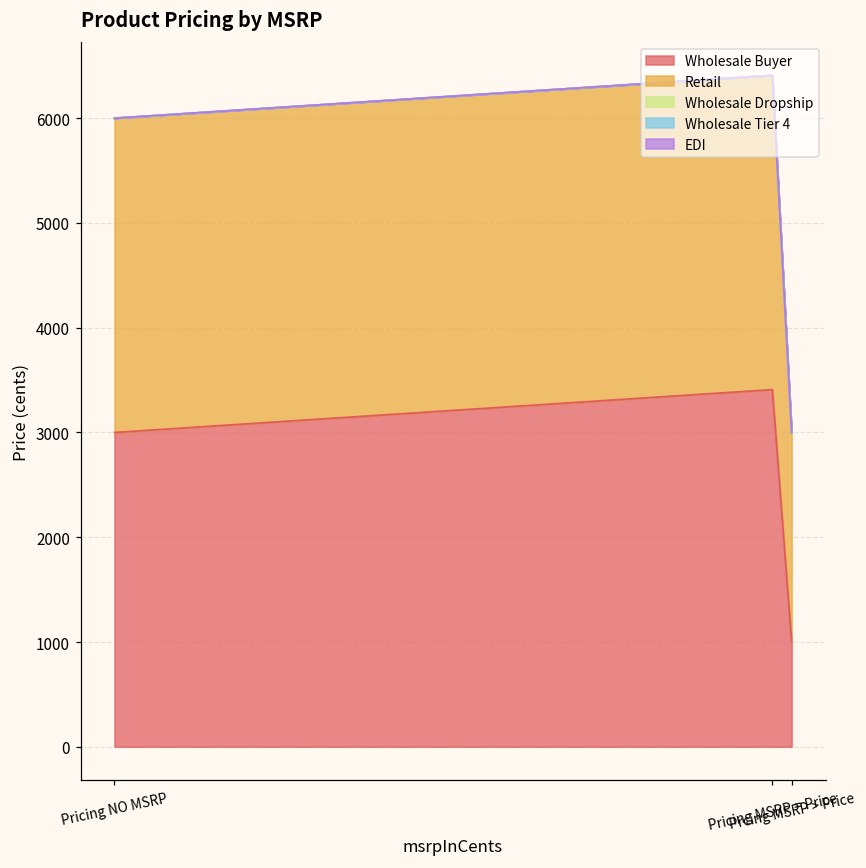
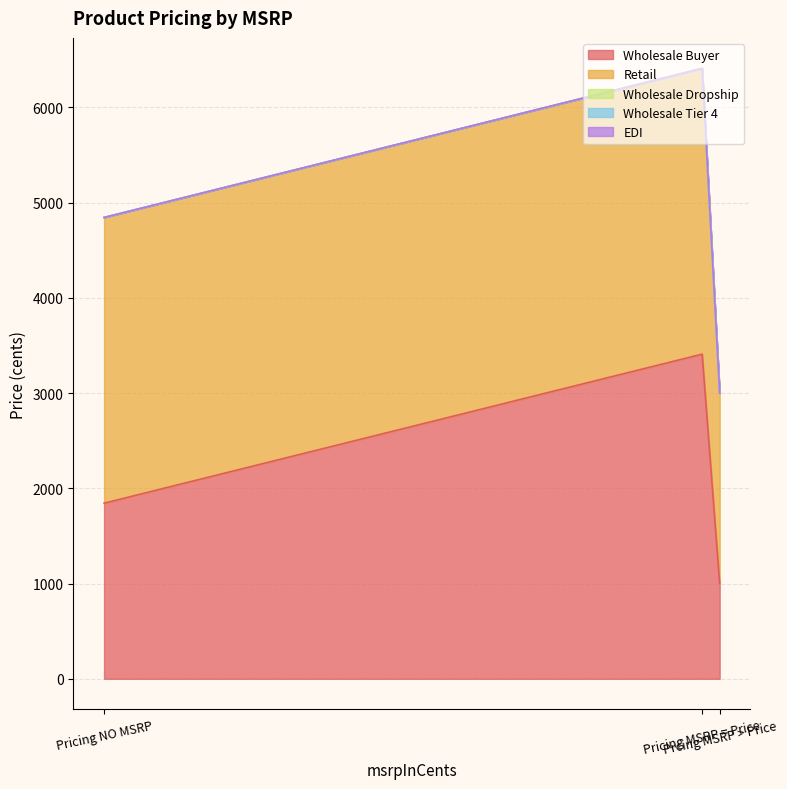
Wholesale Buyer, Pricing NO MSRP: 3000 -> 1800
